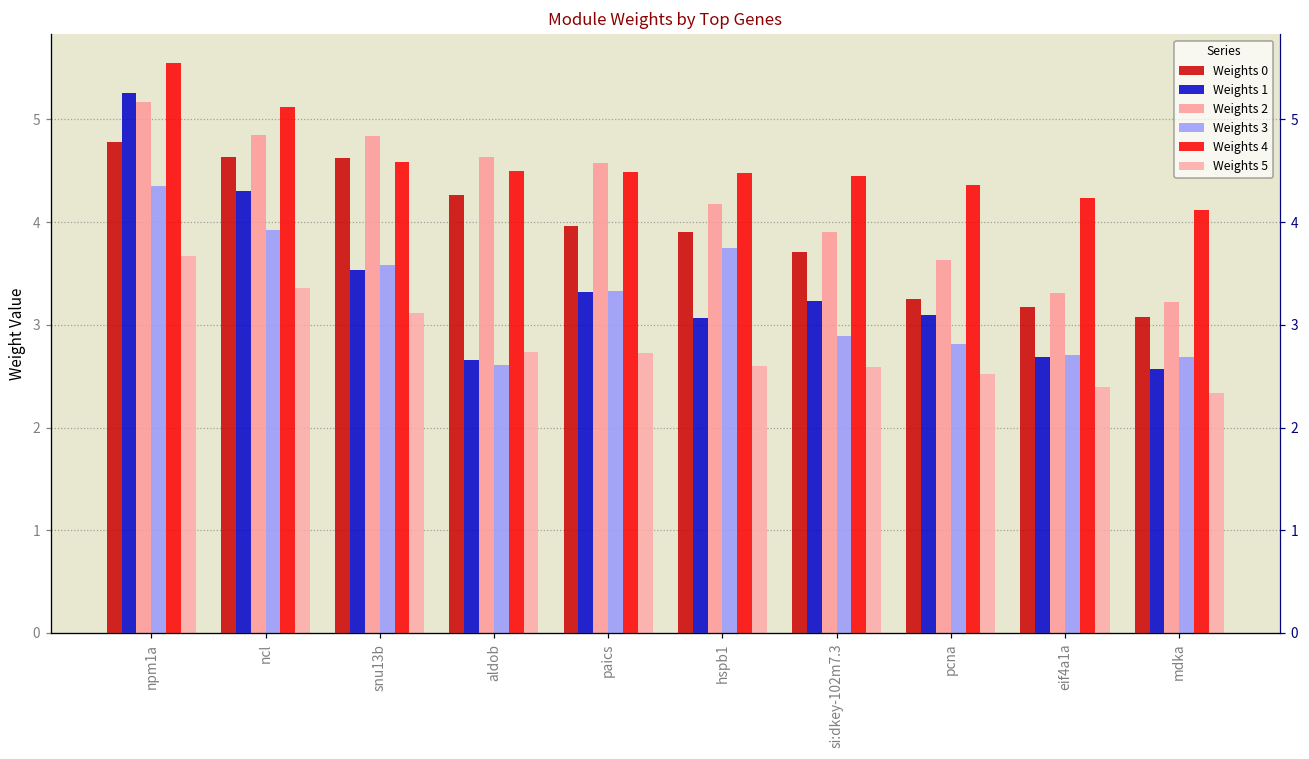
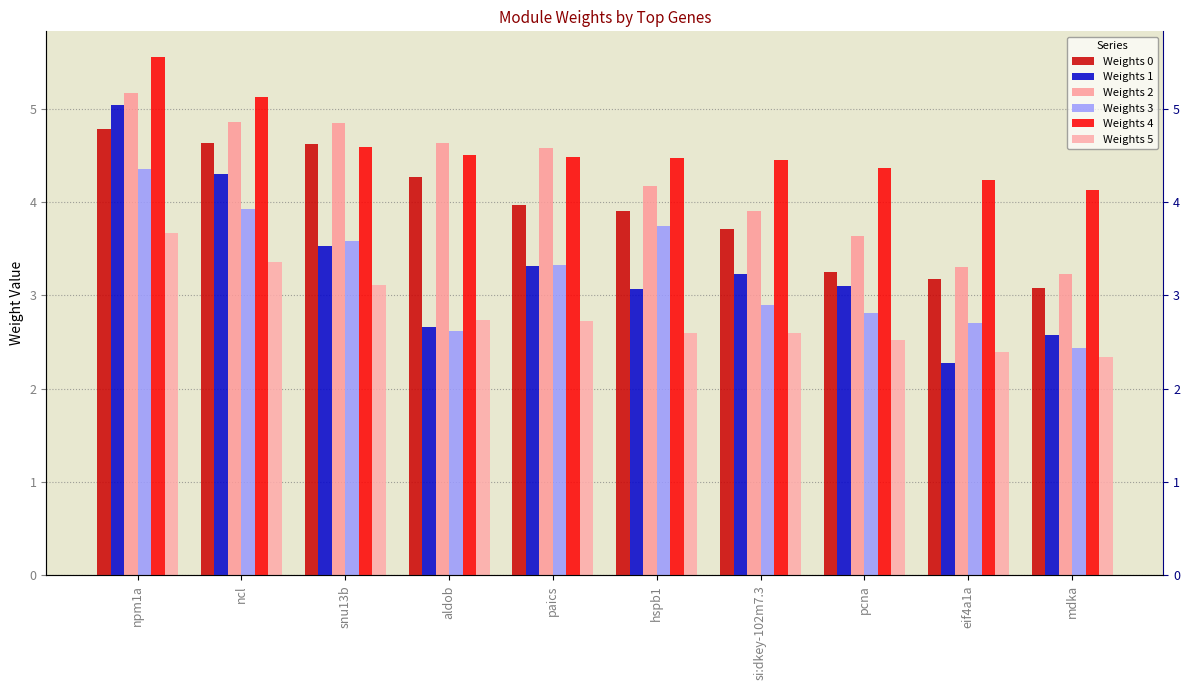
Weights 1, npm1a: 5.3 -> 5.0
Weights 1, eif4a1a: 2.7 -> 2.3
Weights 3, mdka: 2.7 -> 2.4
